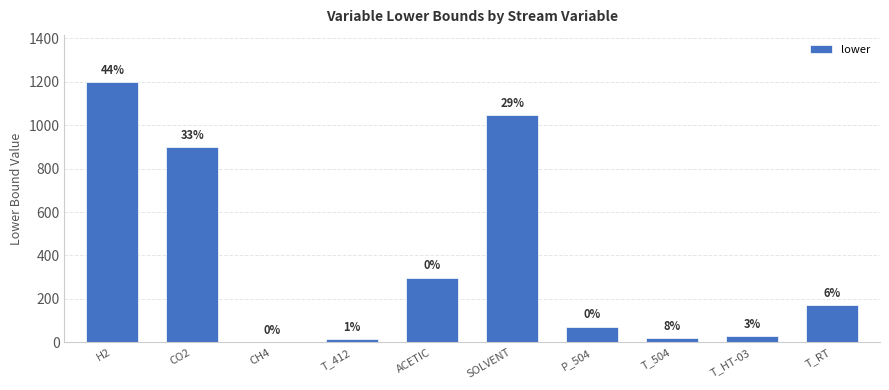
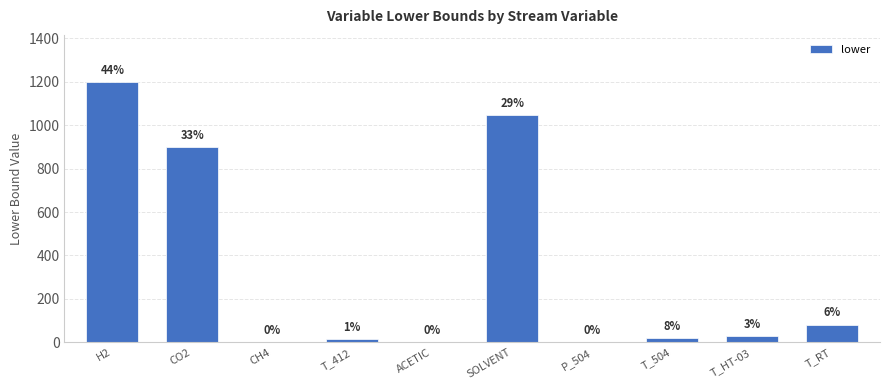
ACETIC: 300 -> 0
P_504: 70 -> 0
T_RT: 170 -> 80
